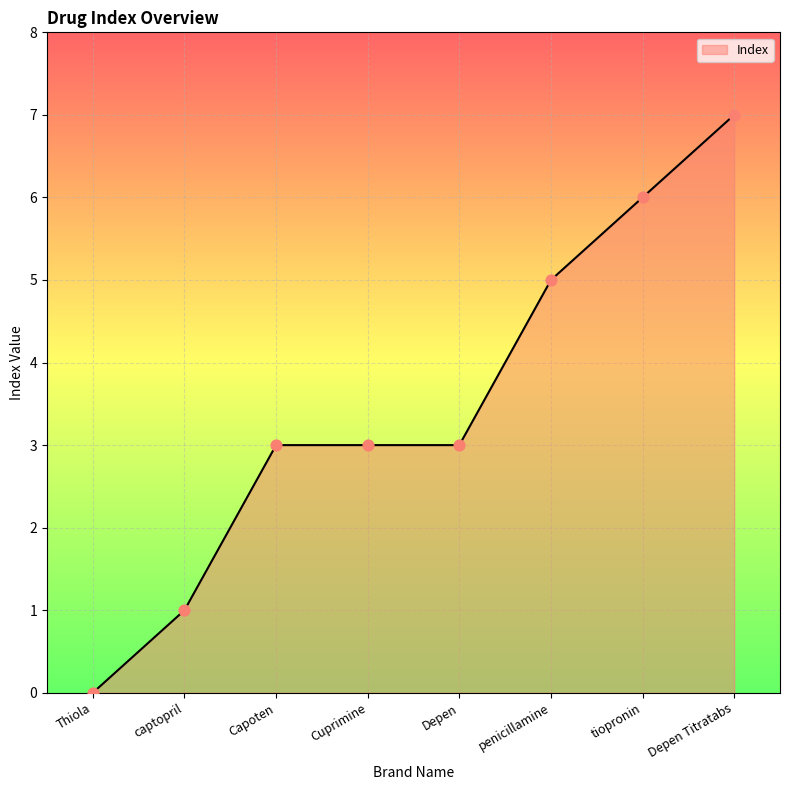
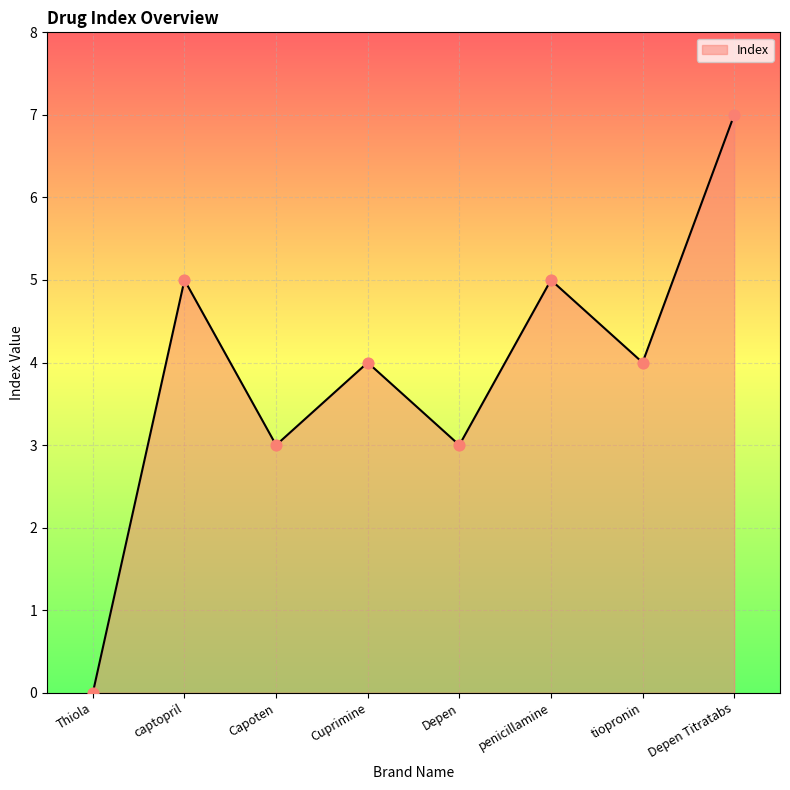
captopril: 1 -> 5
Cuprimine: 3 -> 4
tiopronin: 6 -> 4
